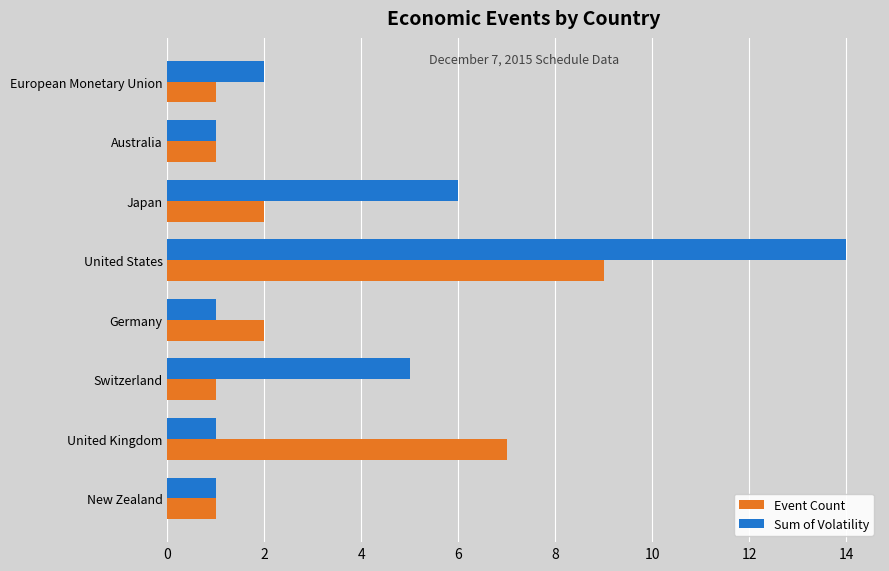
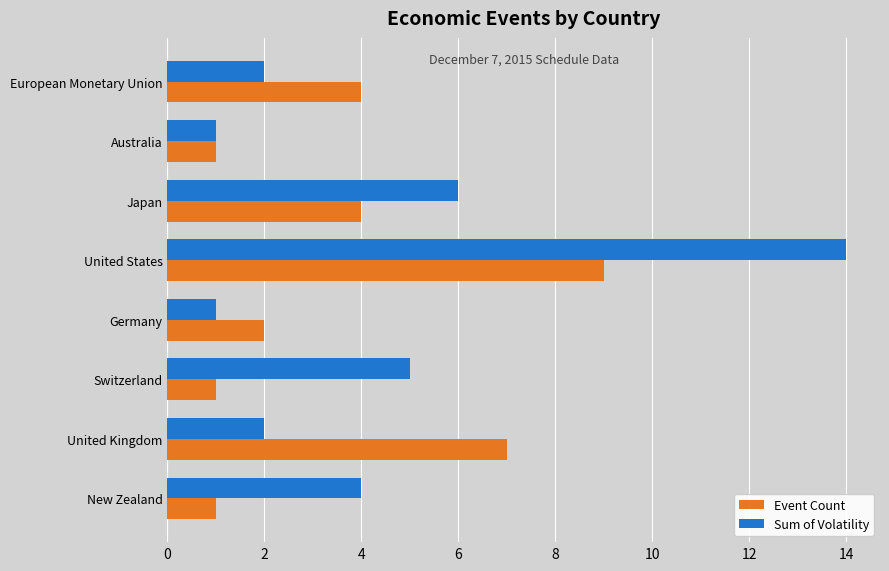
Event Count, European Monetary Union: 1 -> 4
Event Count, Japan: 2 -> 4
Sum of Volatility, United Kingdom: 1 -> 2
Sum of Volatility, New Zealand: 1 -> 4
